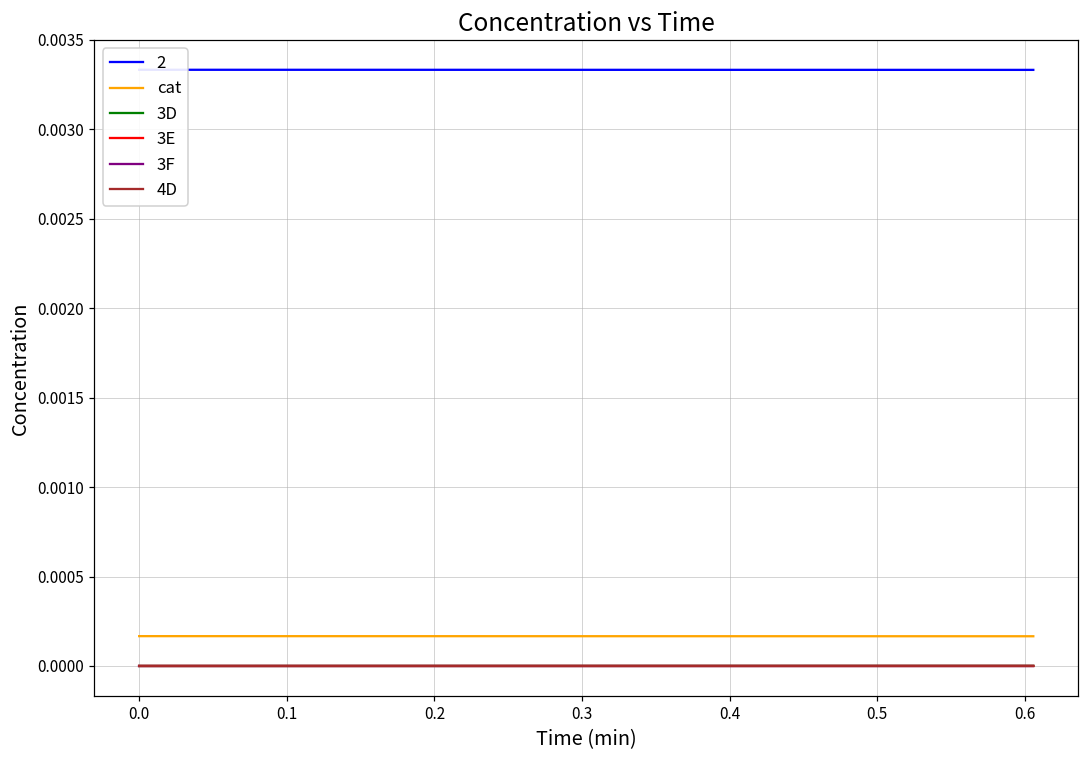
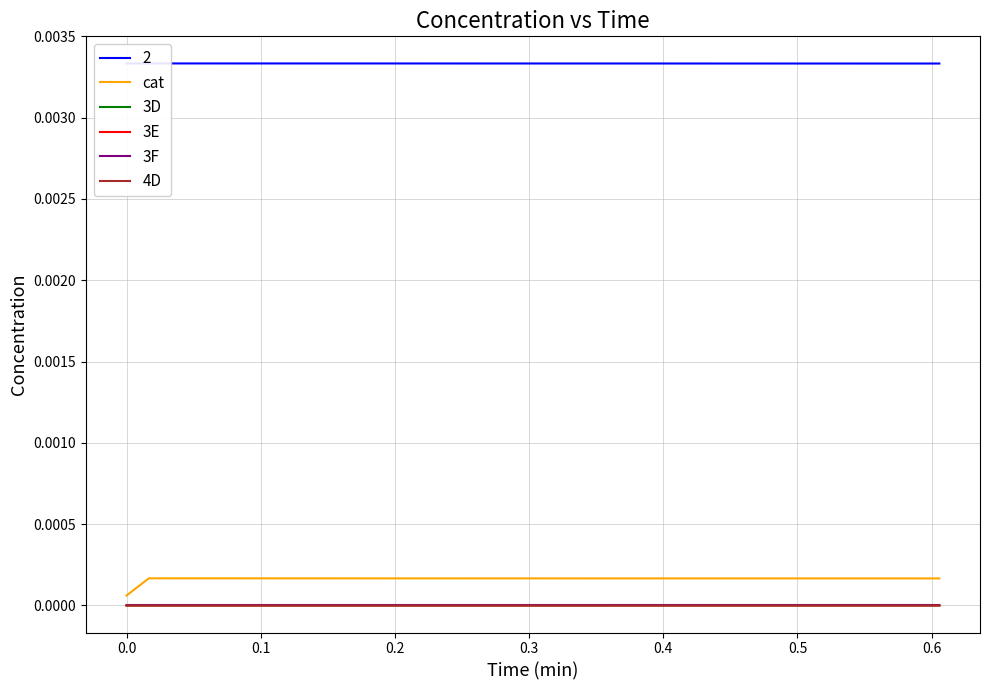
cat, 0.0: 0.00017 -> 0.00006
